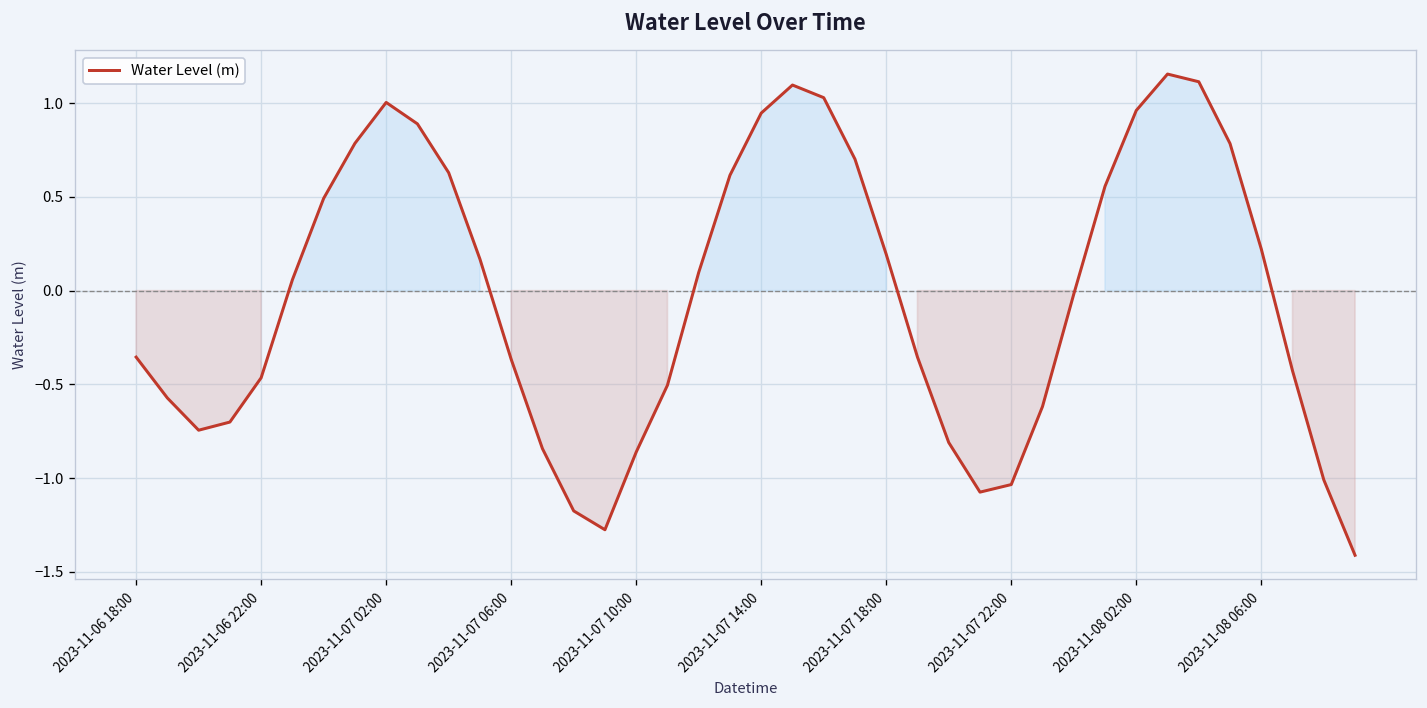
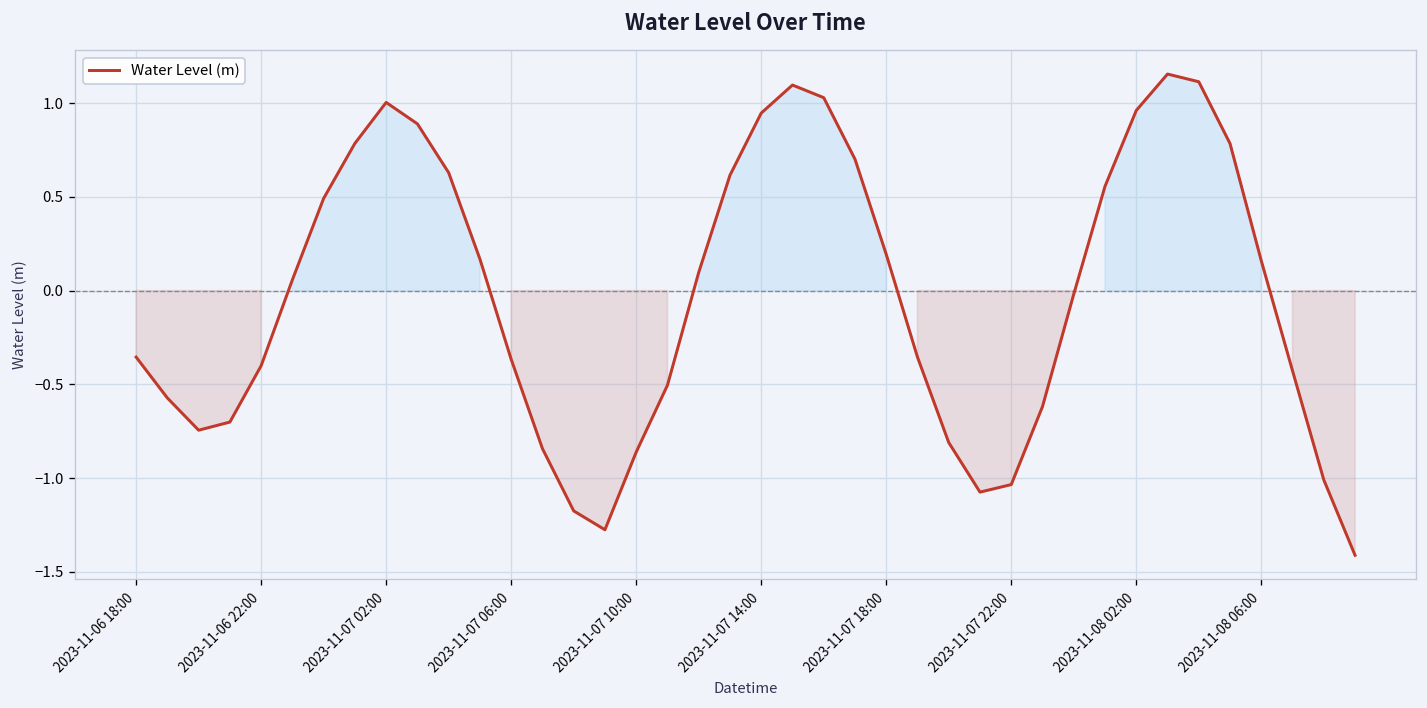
2023-11-06 22:00: -0.47 -> -0.40
2023-11-08 06:00: 0.22 -> 0.16
